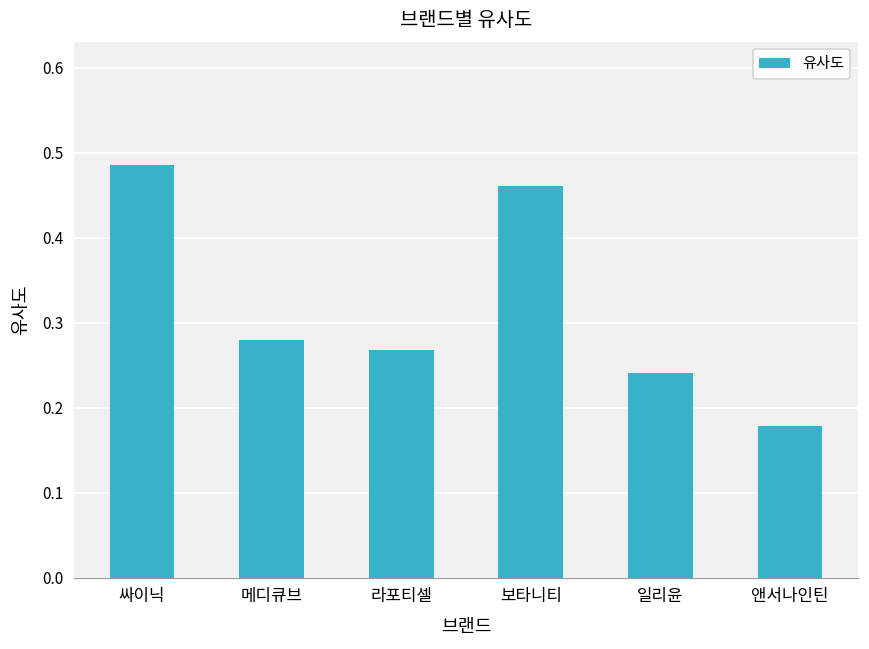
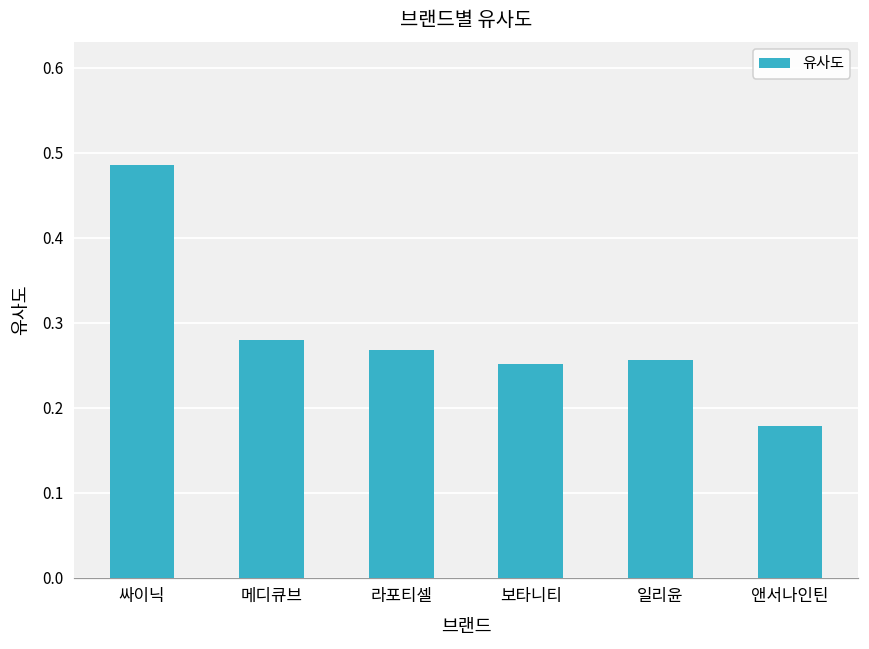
보타니티: 0.46 -> 0.25
일리윤: 0.24 -> 0.26
